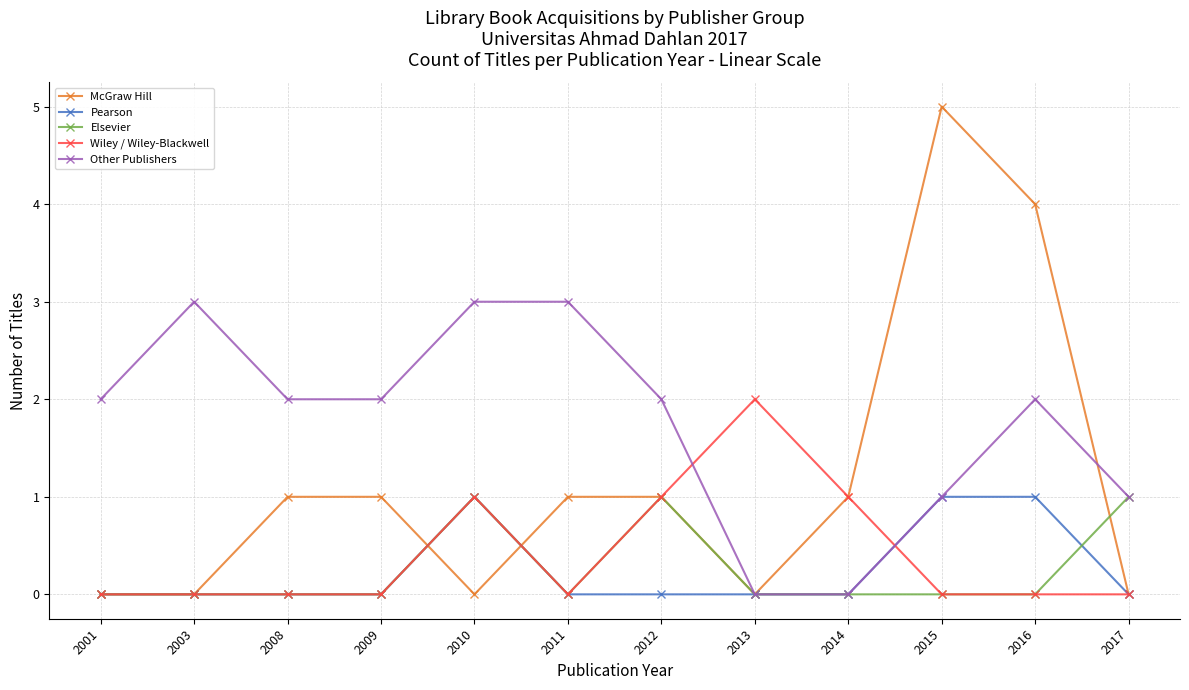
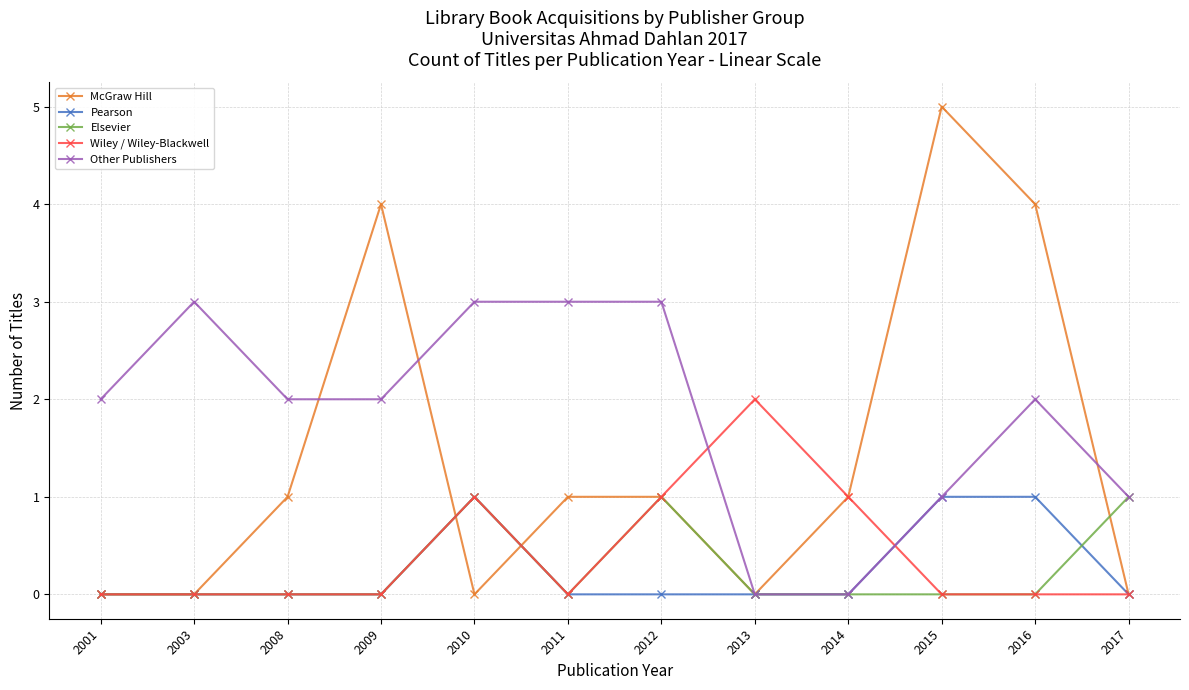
McGraw Hill, 2009: 1 -> 4
Other Publishers, 2012: 2 -> 3
